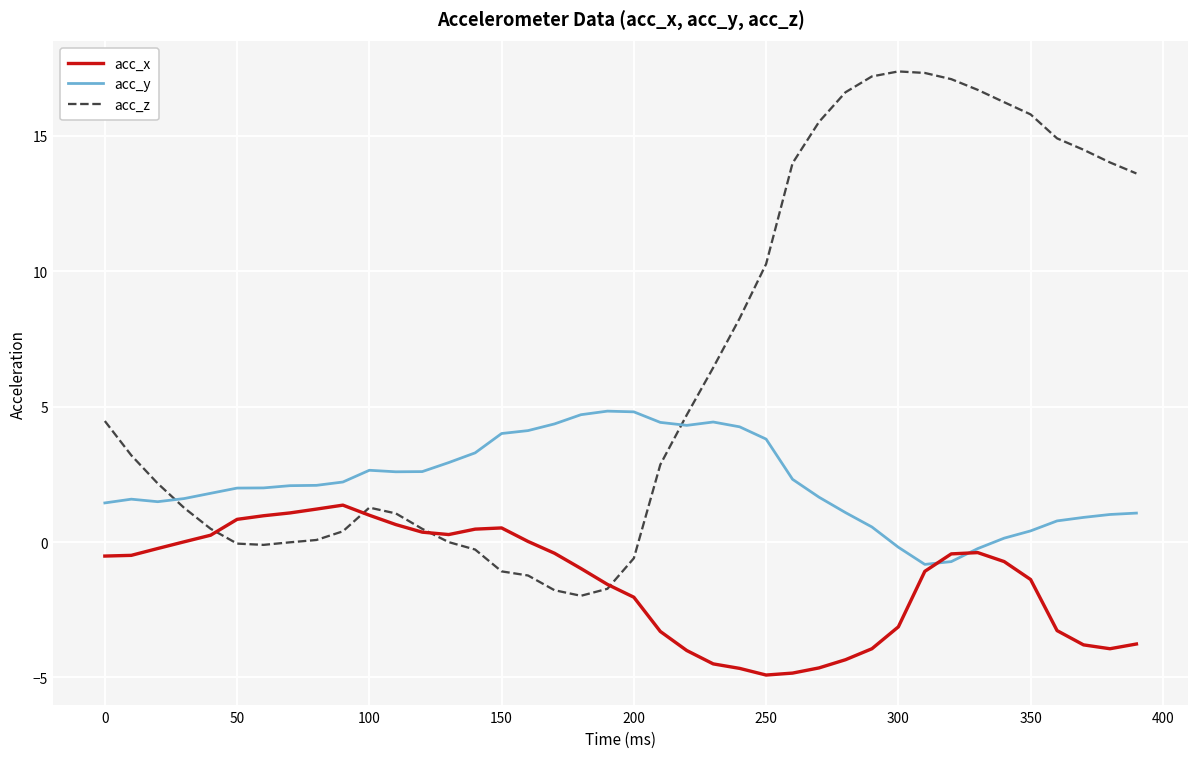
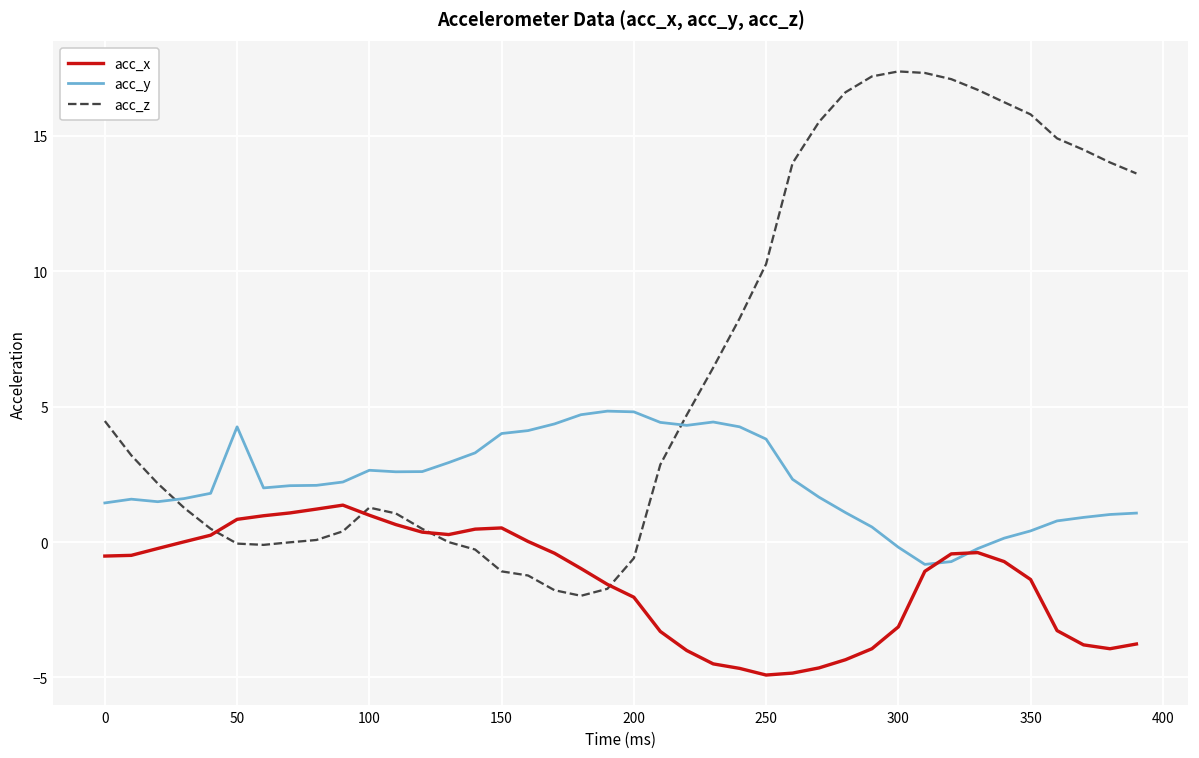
acc_y, 50: 2.0 -> 4.3
